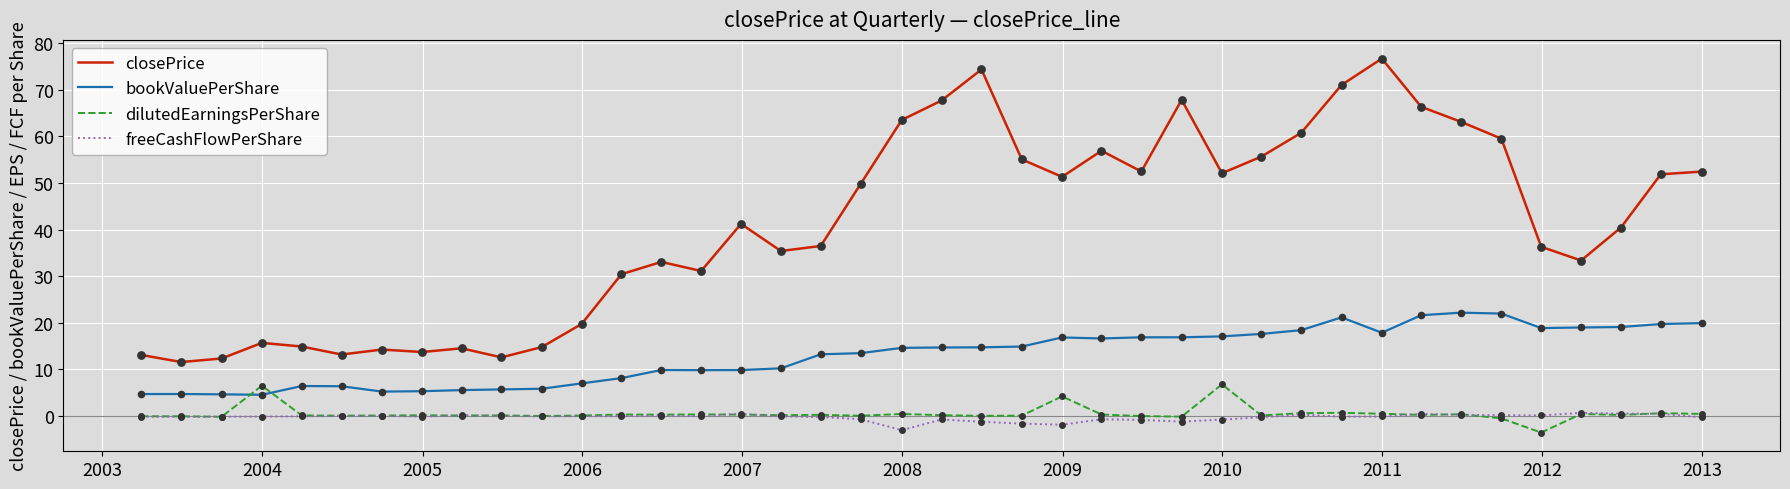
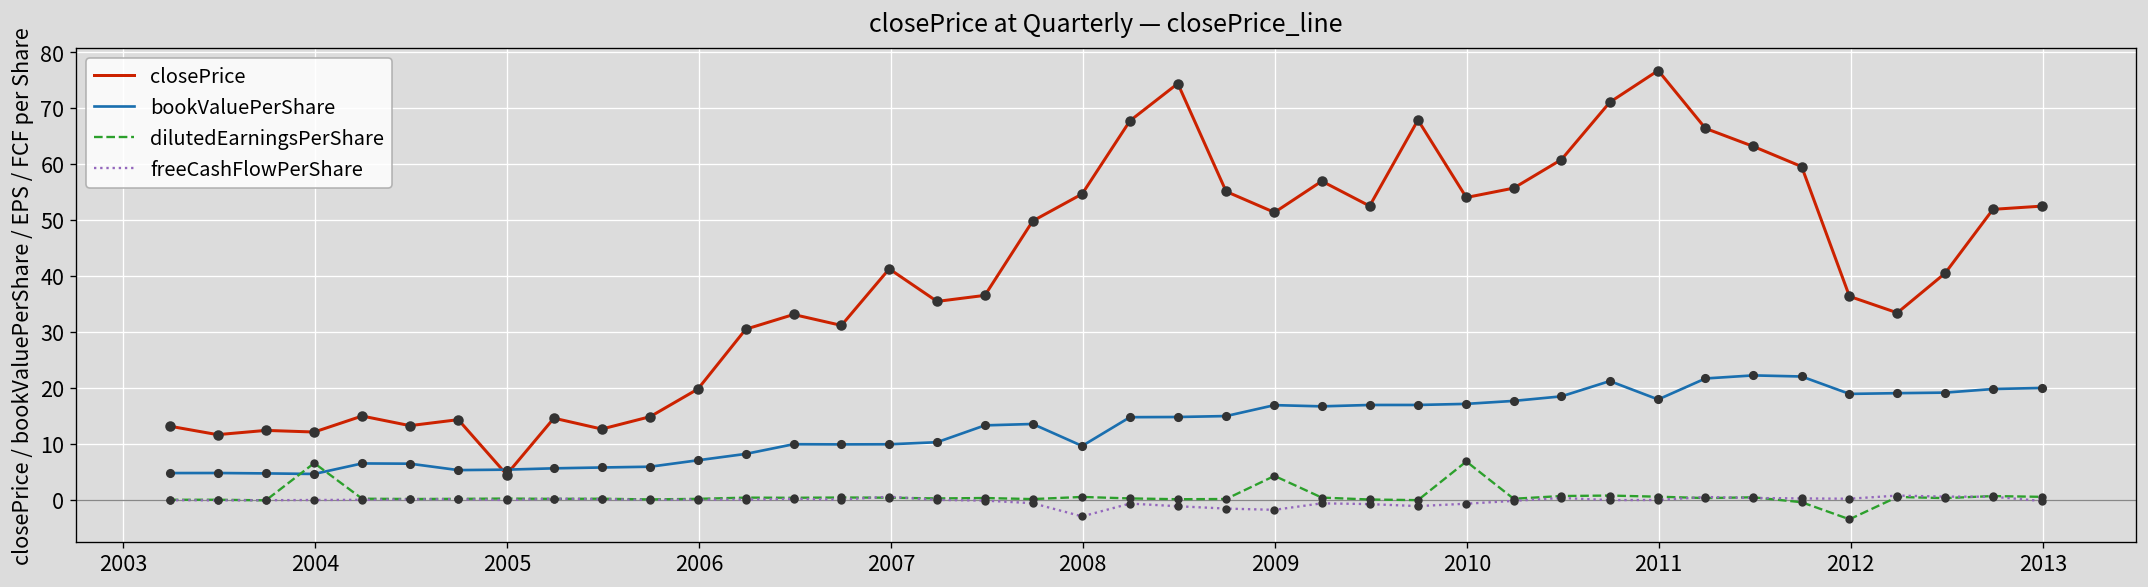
closePrice, 2004: 16 -> 12
closePrice, 2005: 14 -> 4
closePrice, 2008: 64 -> 55
bookValuePerShare, 2008: 15 -> 10
closePrice, 2010: 52 -> 54
